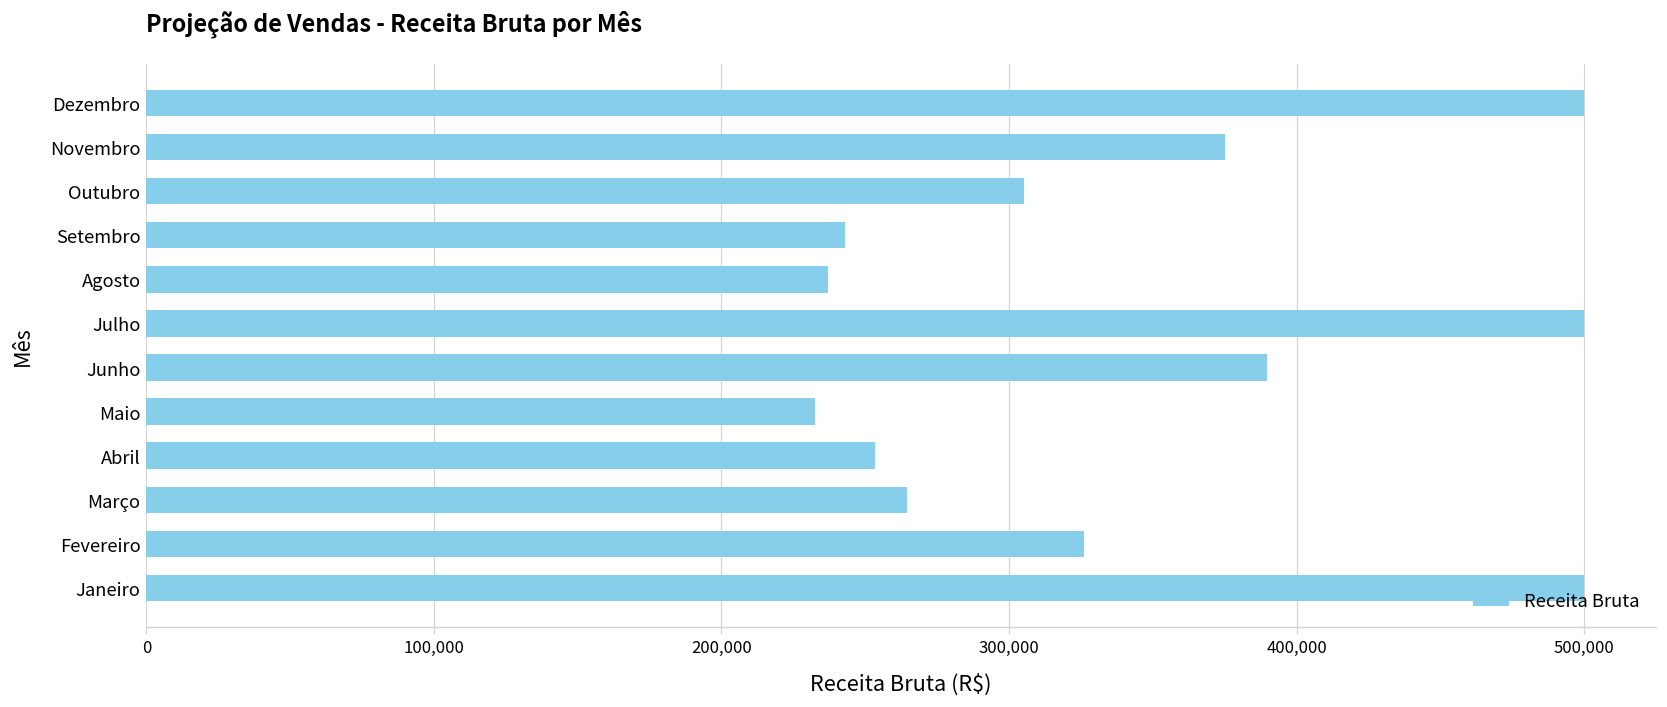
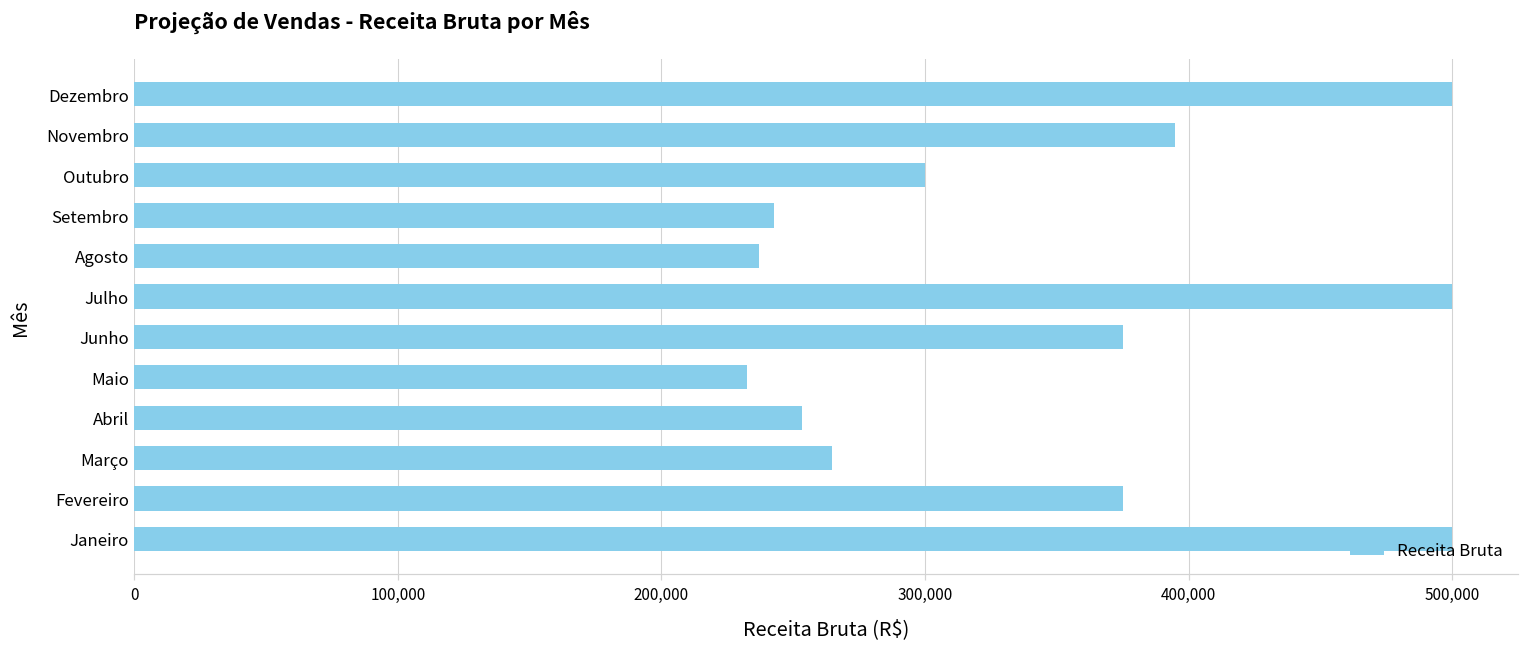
Novembro: 375,000 -> 395,000
Outubro: 305,000 -> 300,000
Junho: 390,000 -> 375,000
Fevereiro: 326,000 -> 375,000
